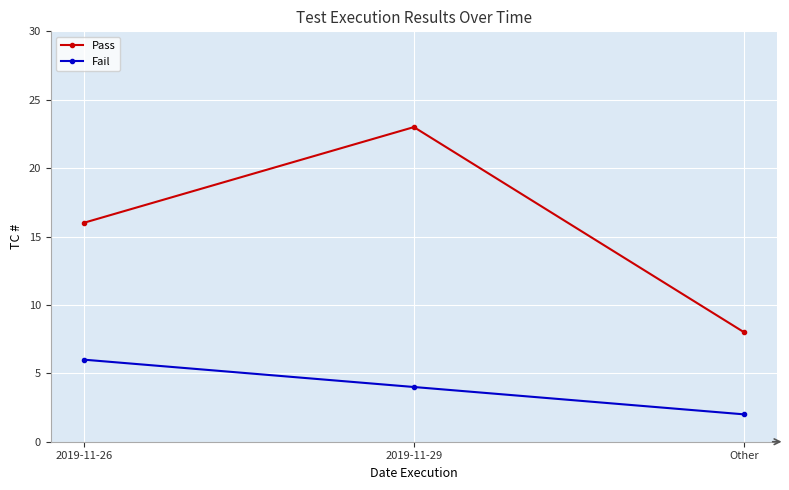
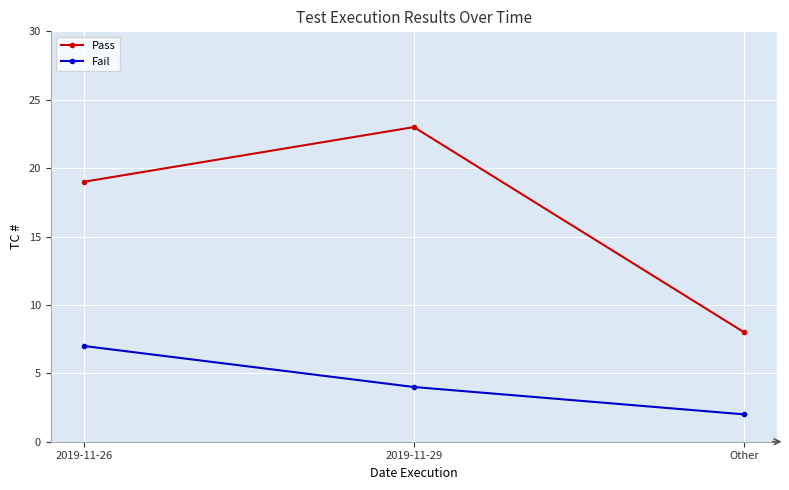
Pass, 2019-11-26: 16 -> 19
Fail, 2019-11-26: 6 -> 7
